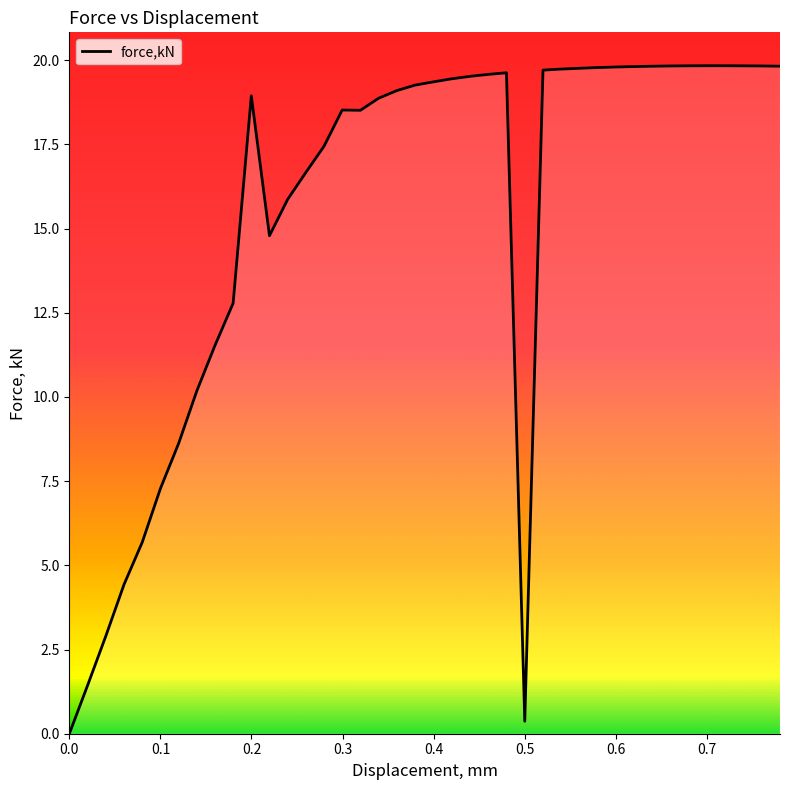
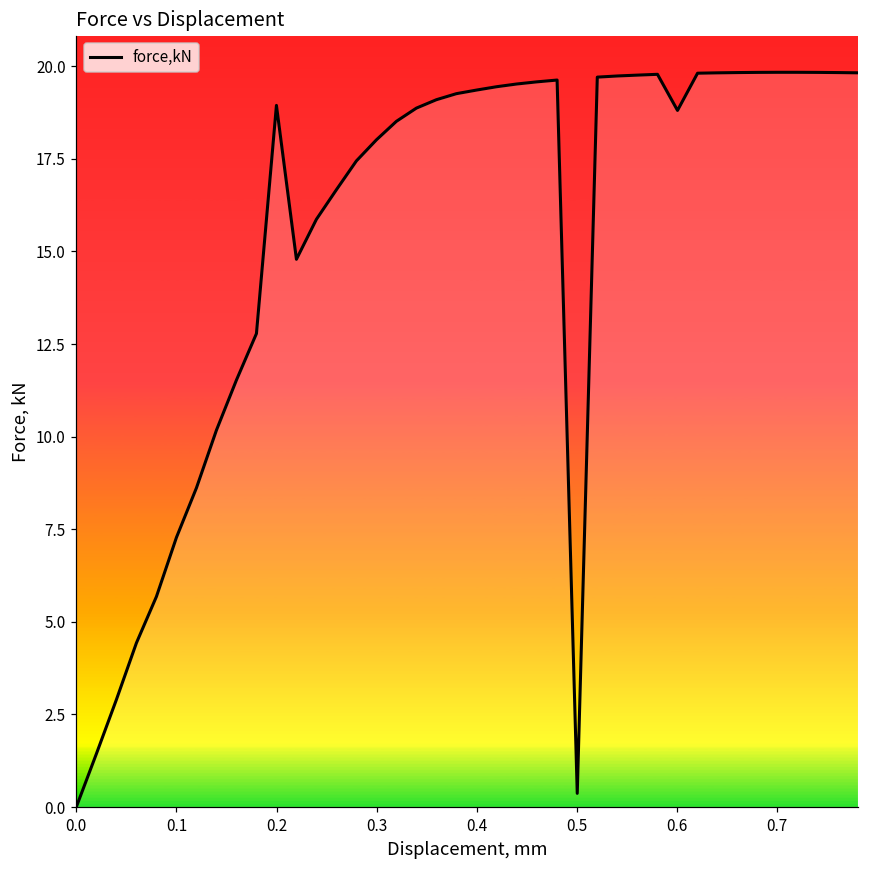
0.3: 18.5 -> 18.0
0.6: 19.8 -> 18.8
